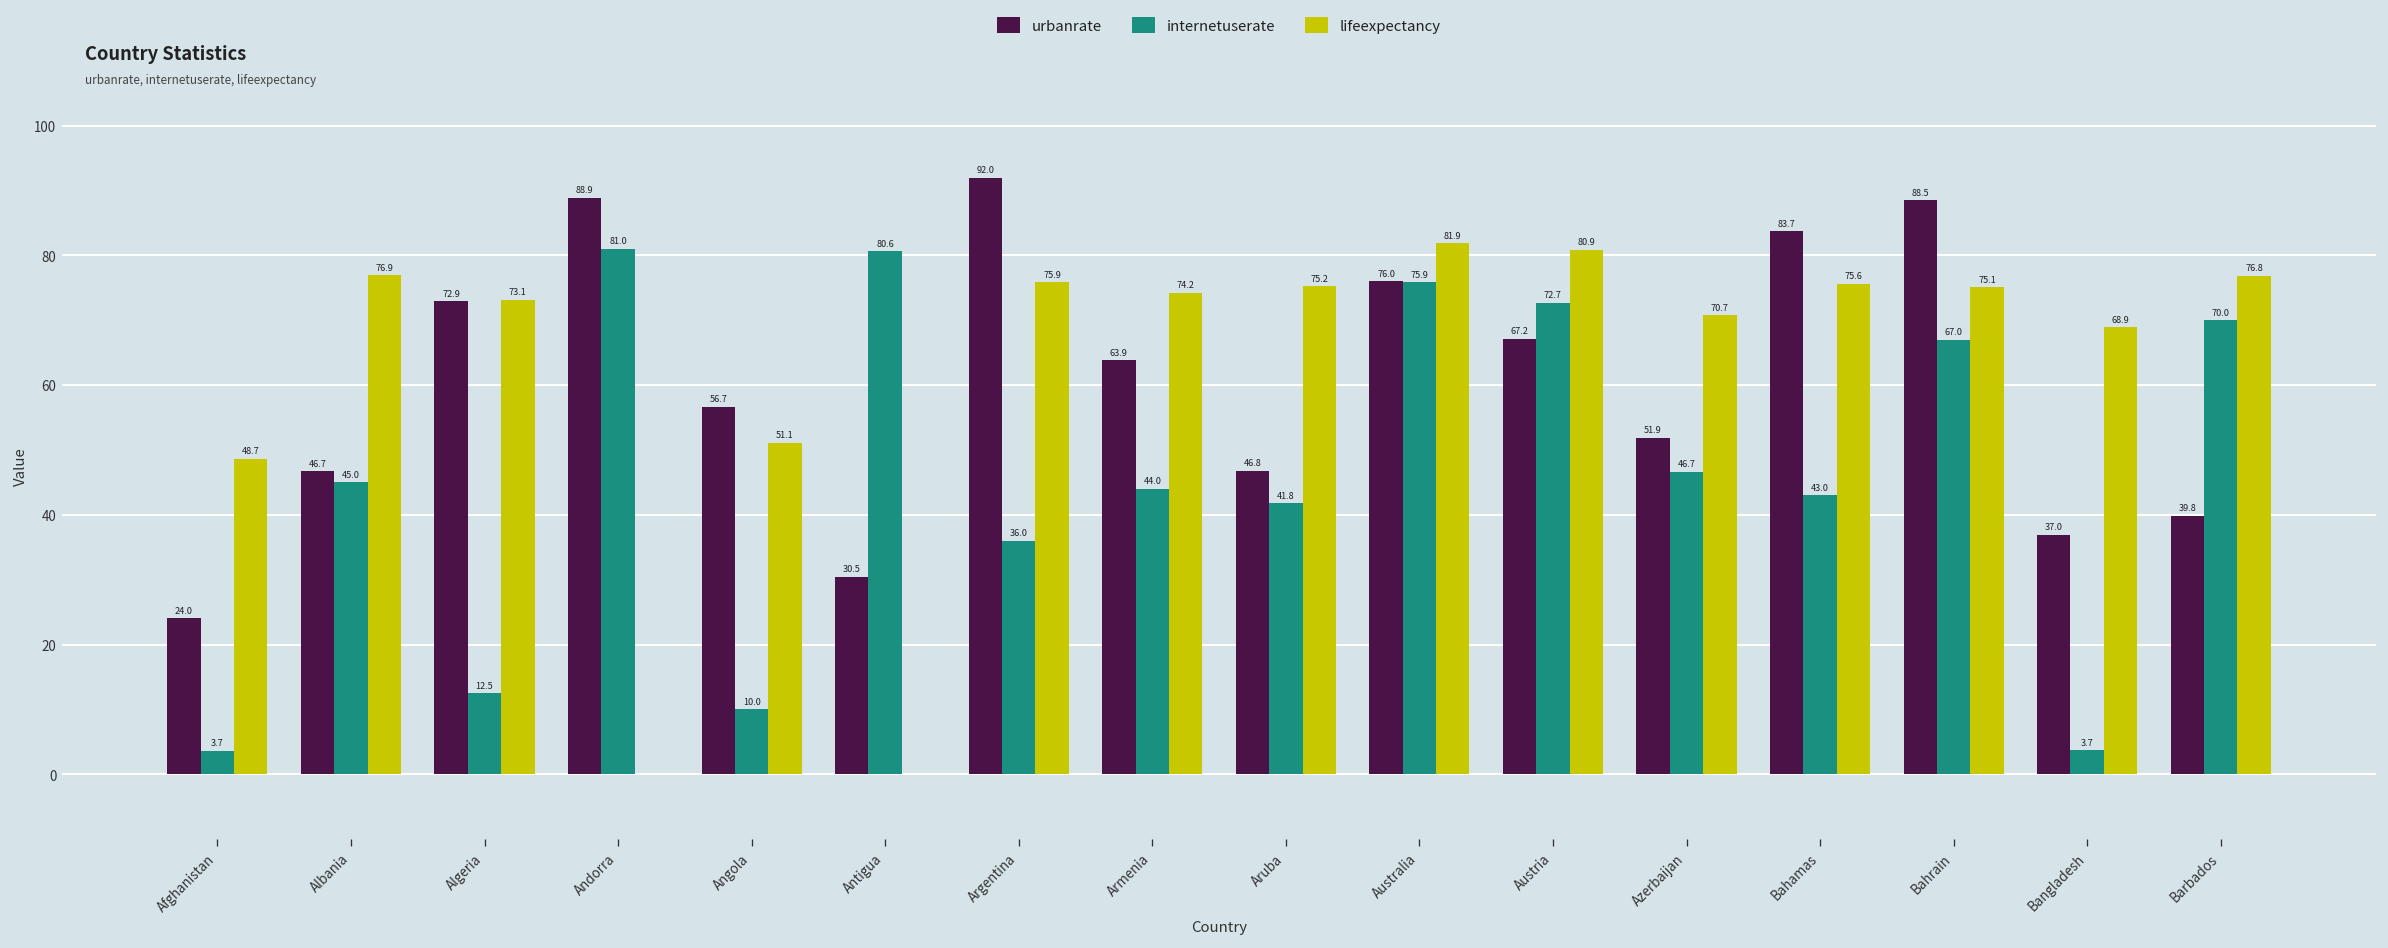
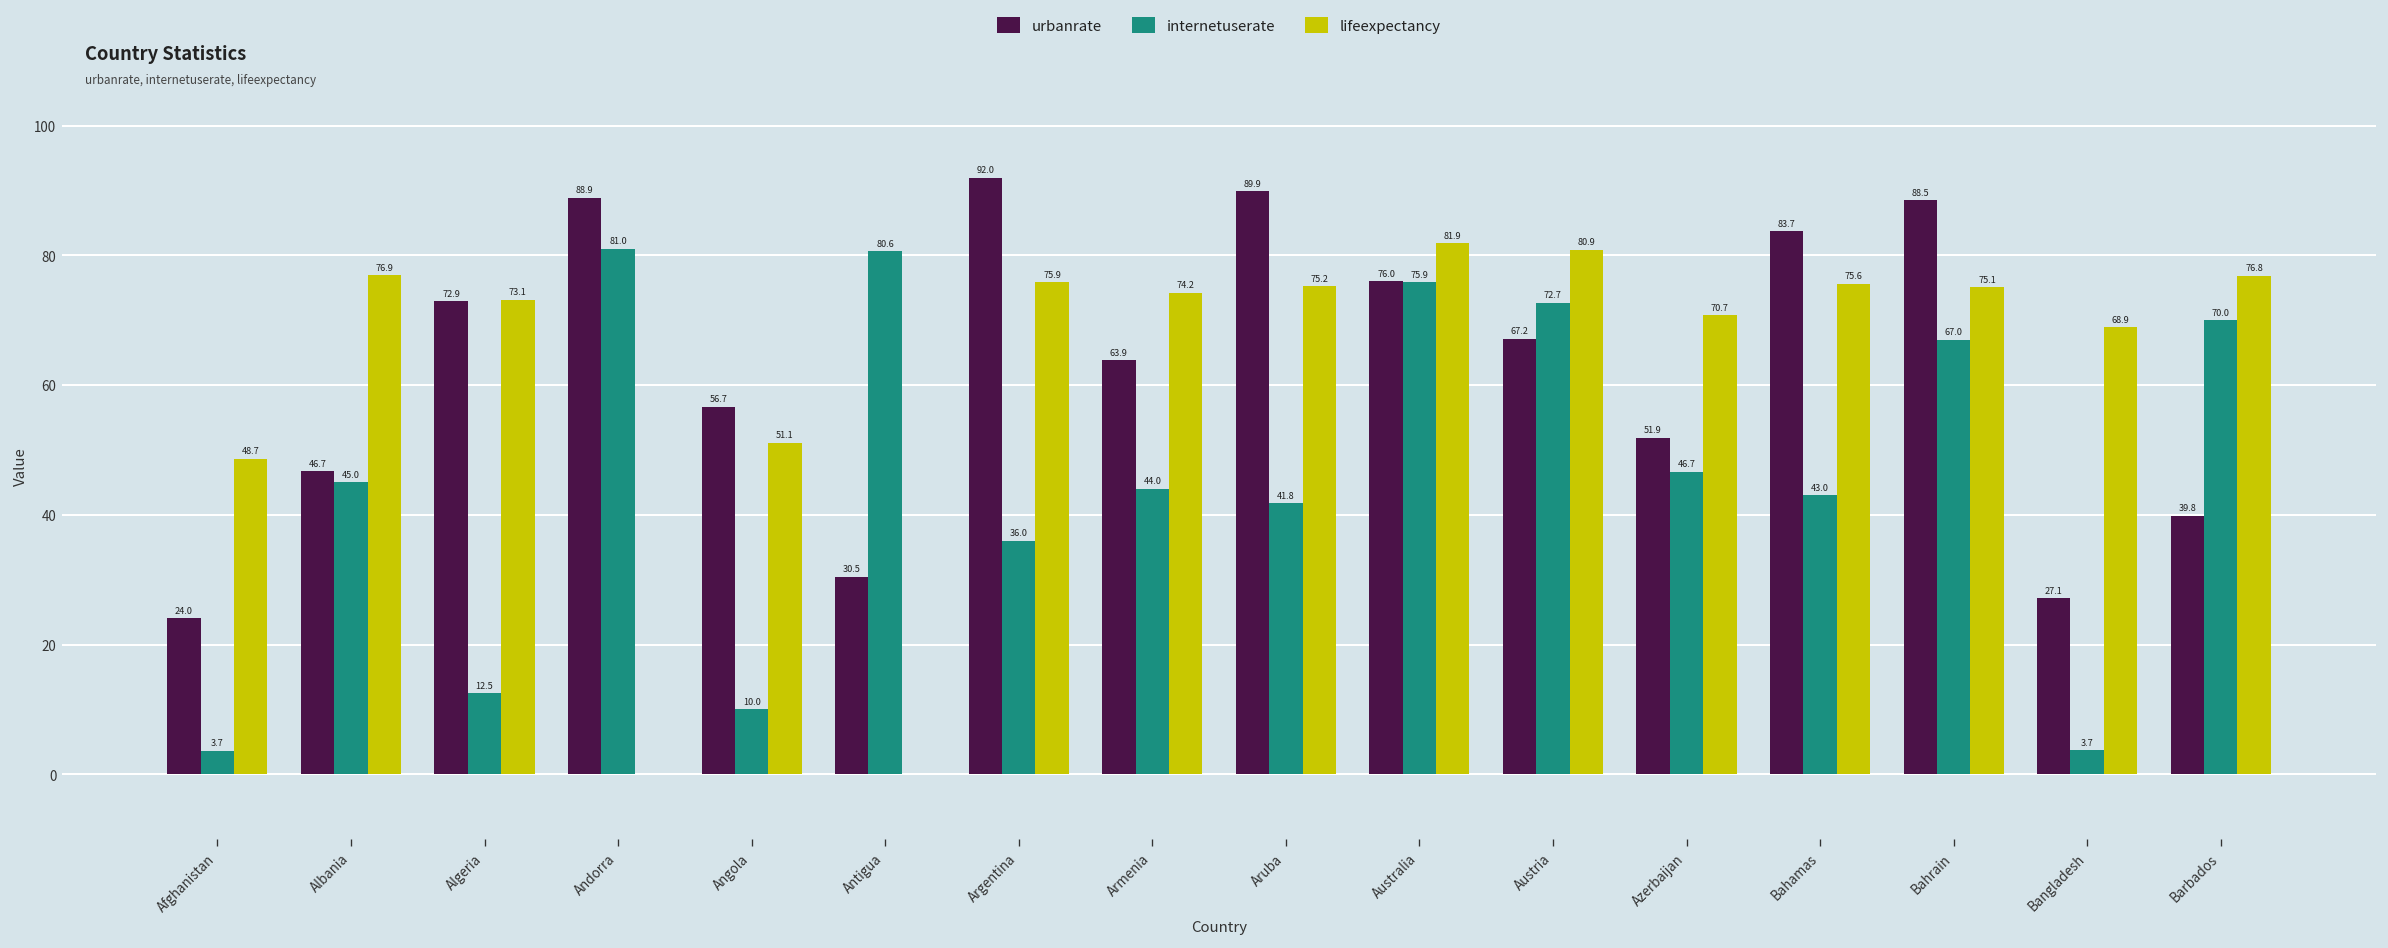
urbanrate, Aruba: 46.8 -> 89.9
urbanrate, Bangladesh: 37.0 -> 27.1
